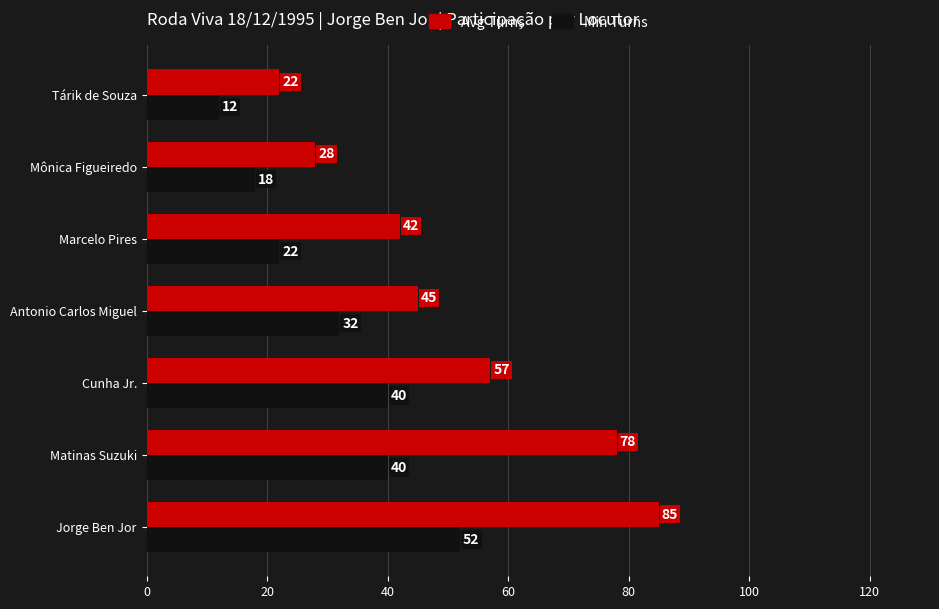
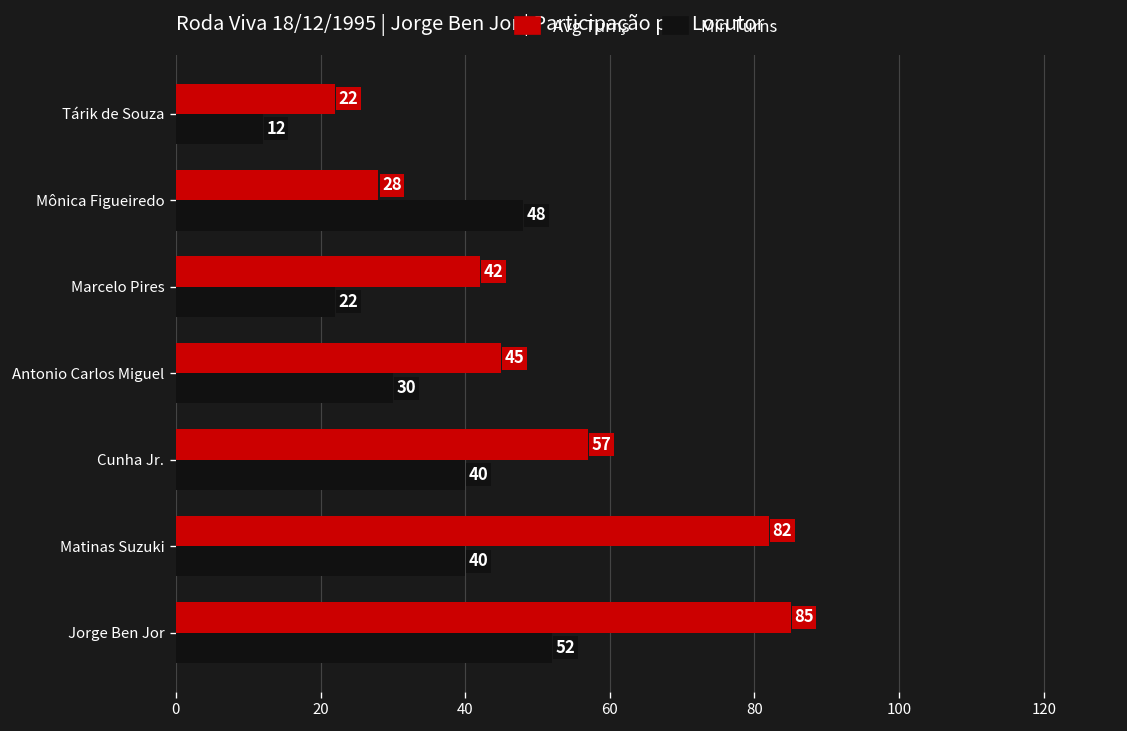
Min Turns, Mônica Figueiredo: 18 -> 48
Min Turns, Antonio Carlos Miguel: 32 -> 30
Avg Turns, Matinas Suzuki: 78 -> 82
